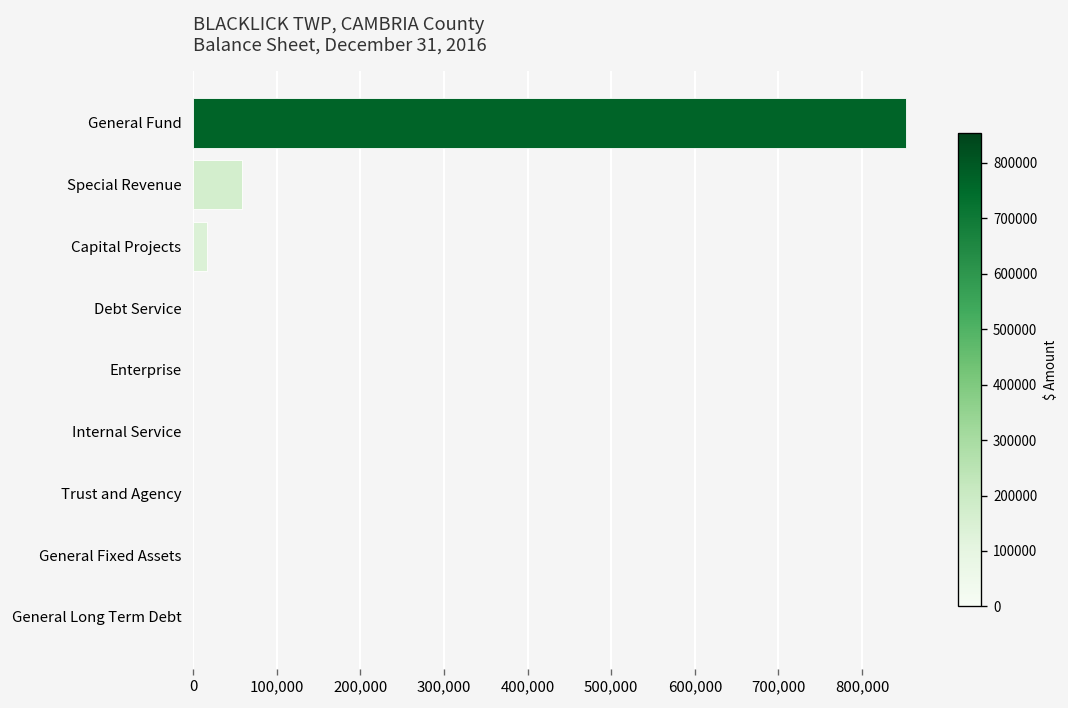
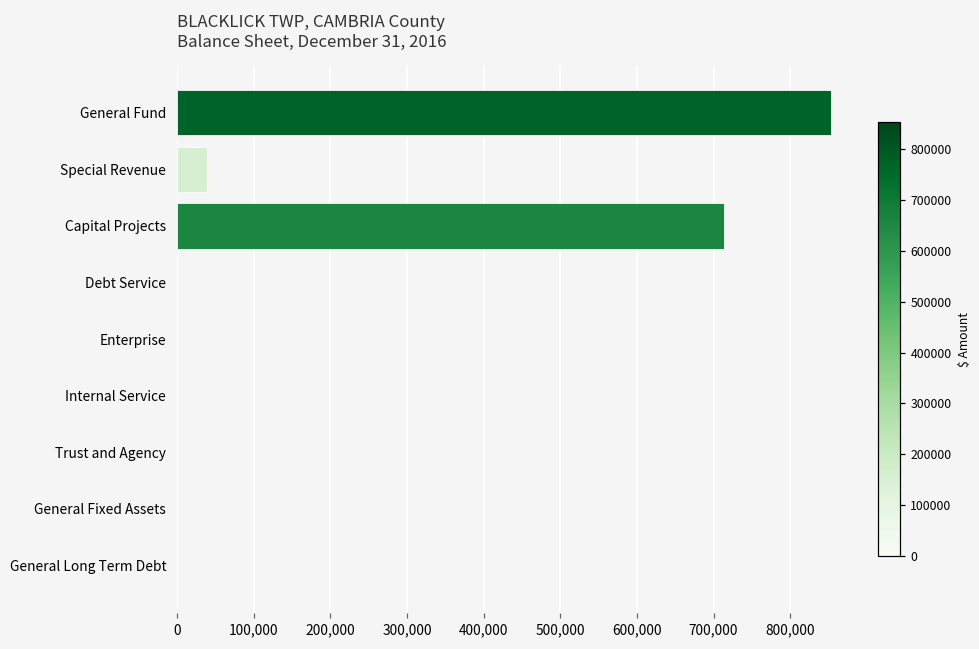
Special Revenue: 60,000 -> 40,000
Capital Projects: 20,000 -> 710,000
